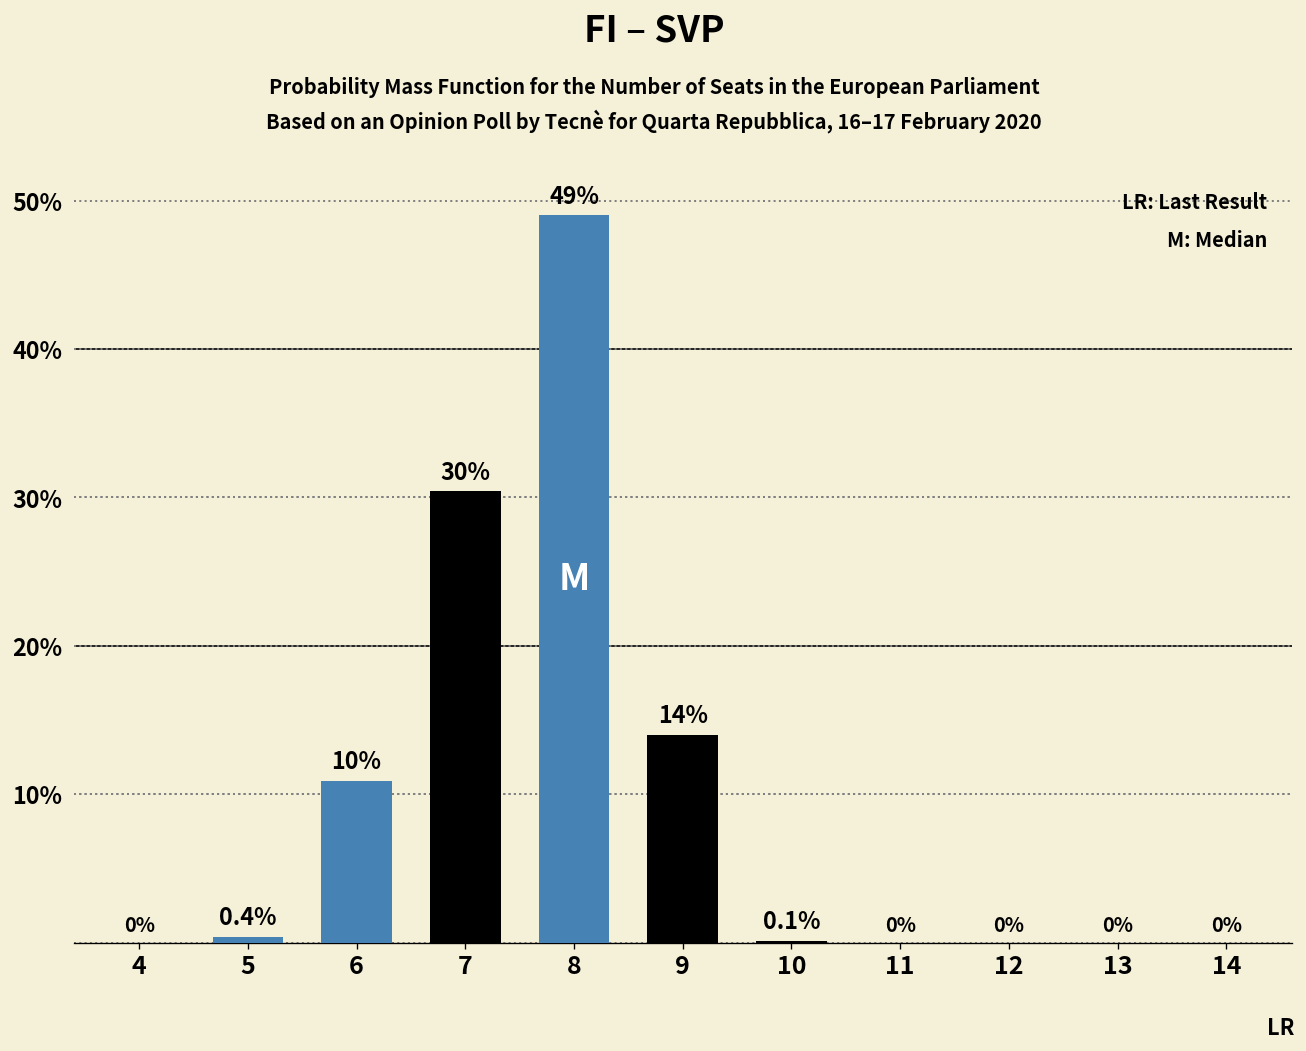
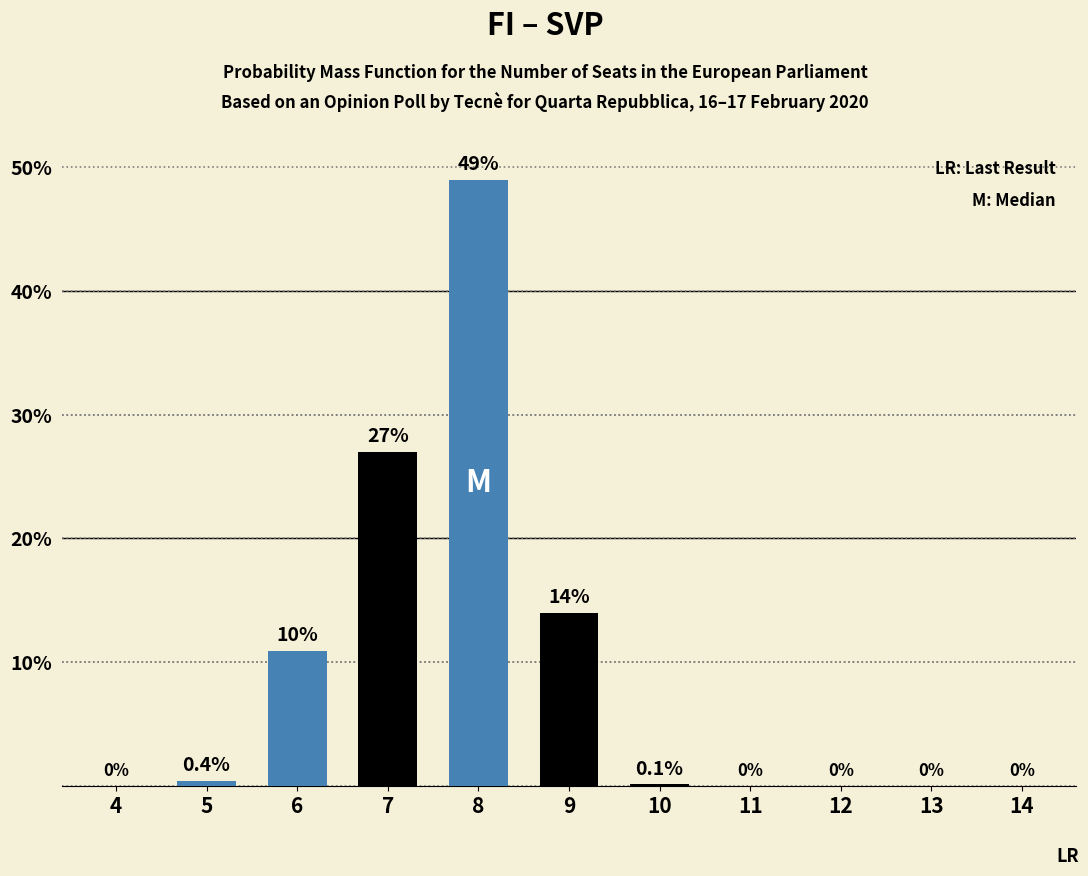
7: 30% -> 27%
